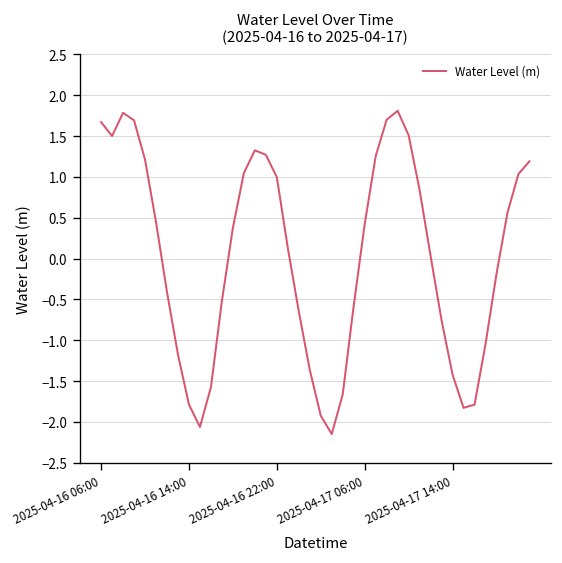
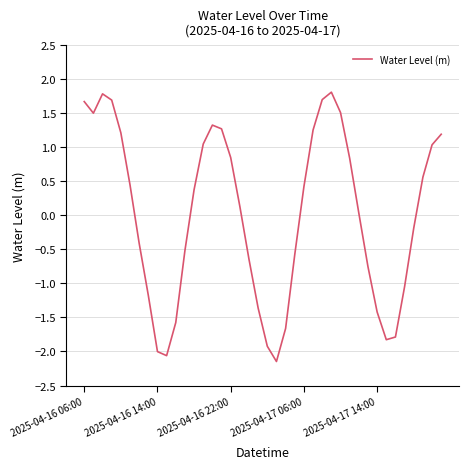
2025-04-16 14:00: -1.8 -> -2.0
2025-04-16 22:00: 1.0 -> 0.8
